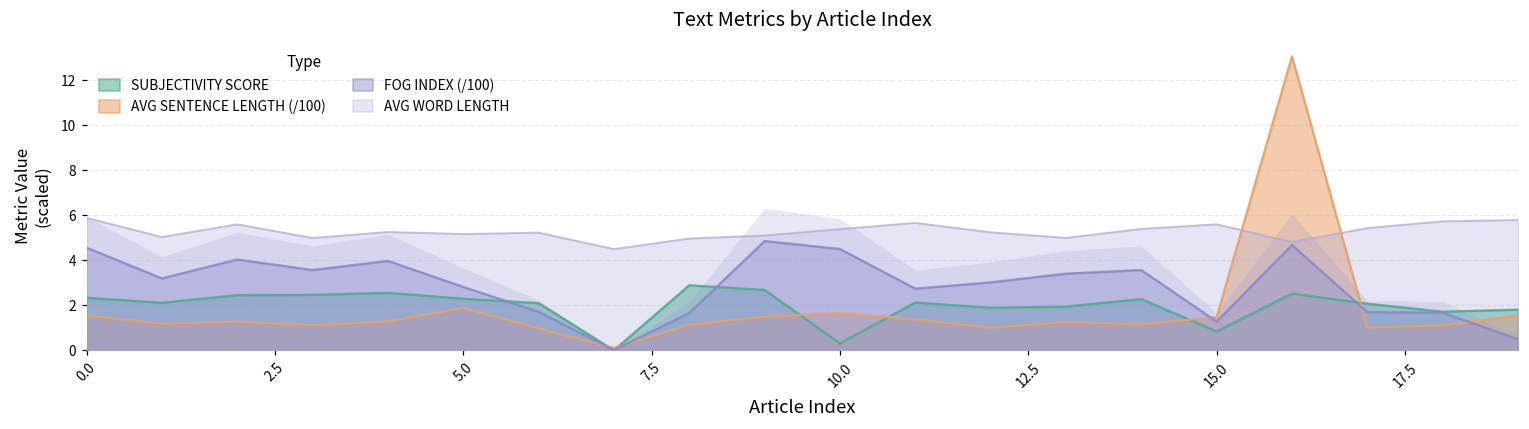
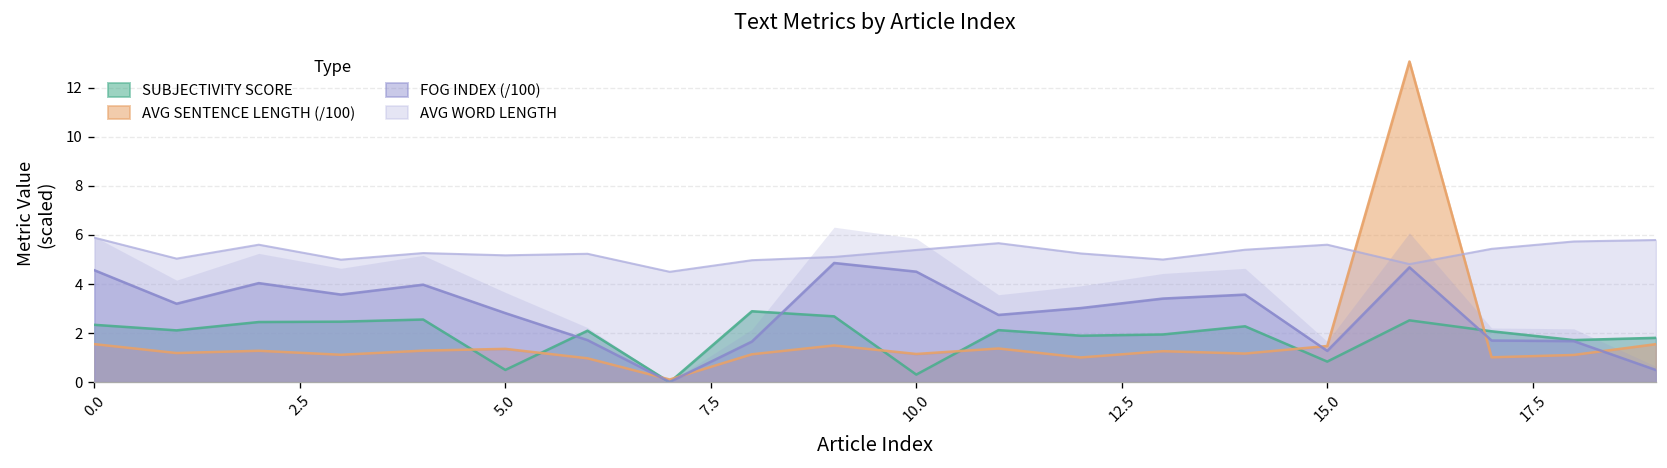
SUBJECTIVITY SCORE, 5.0: 2.3 -> 0.5
AVG SENTENCE LENGTH (/100), 5.0: 1.9 -> 1.4
AVG SENTENCE LENGTH (/100), 10.0: 1.7 -> 1.2
